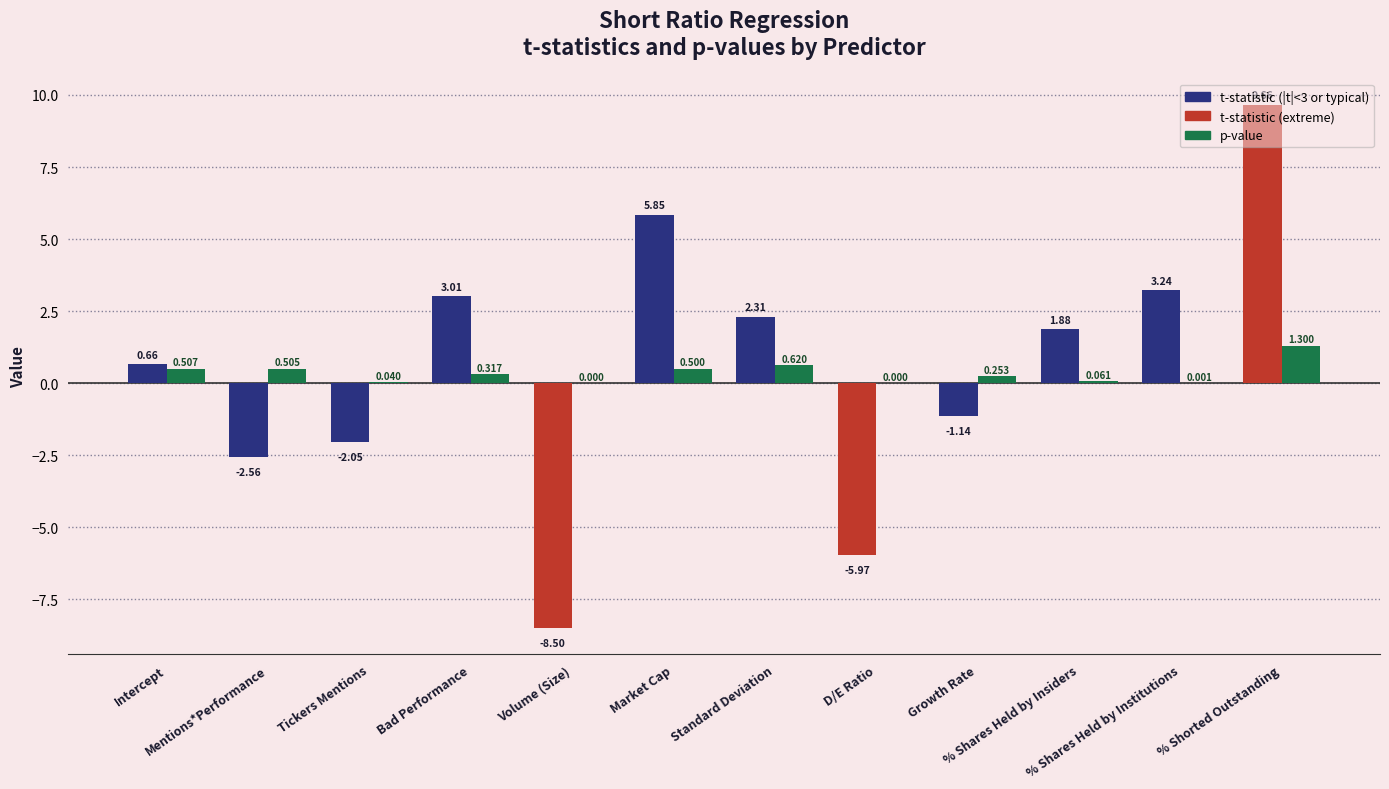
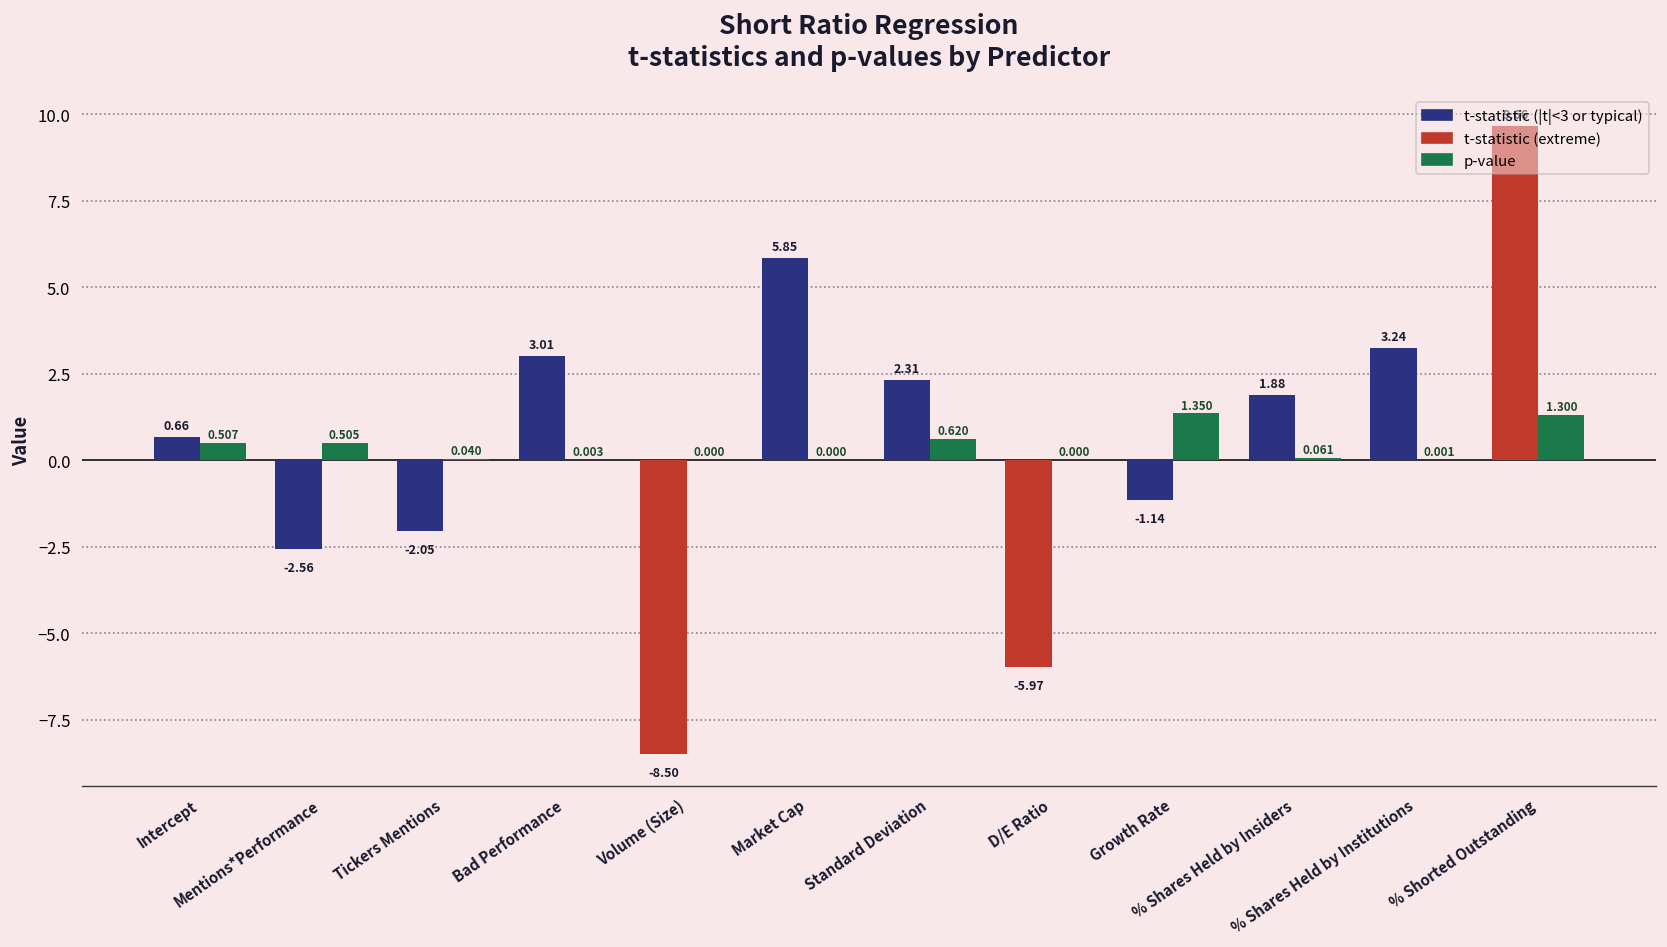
p-value, Bad Performance: 0.317 -> 0.003
p-value, Market Cap: 0.500 -> 0.000
p-value, Growth Rate: 0.253 -> 1.350
